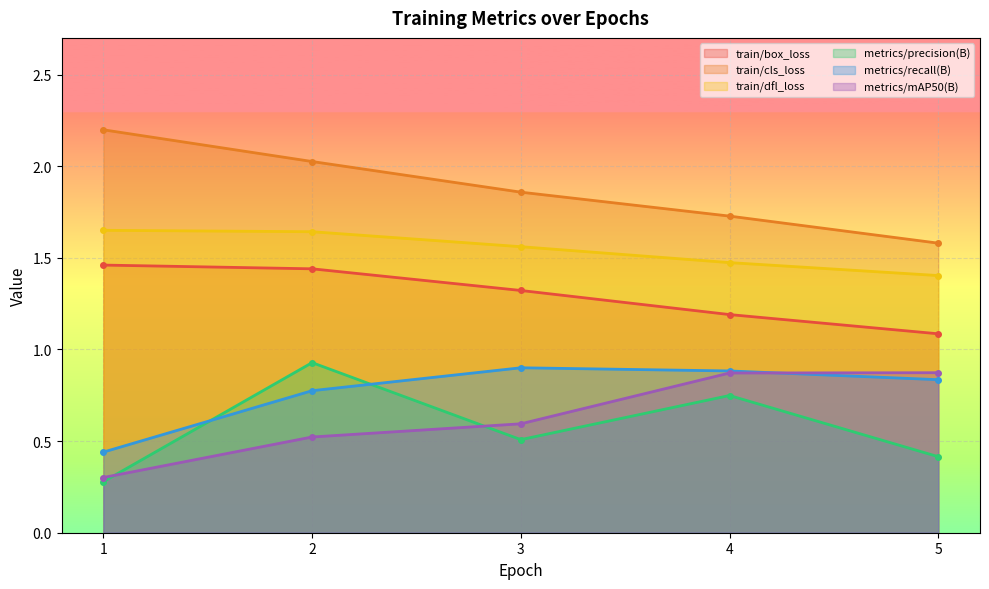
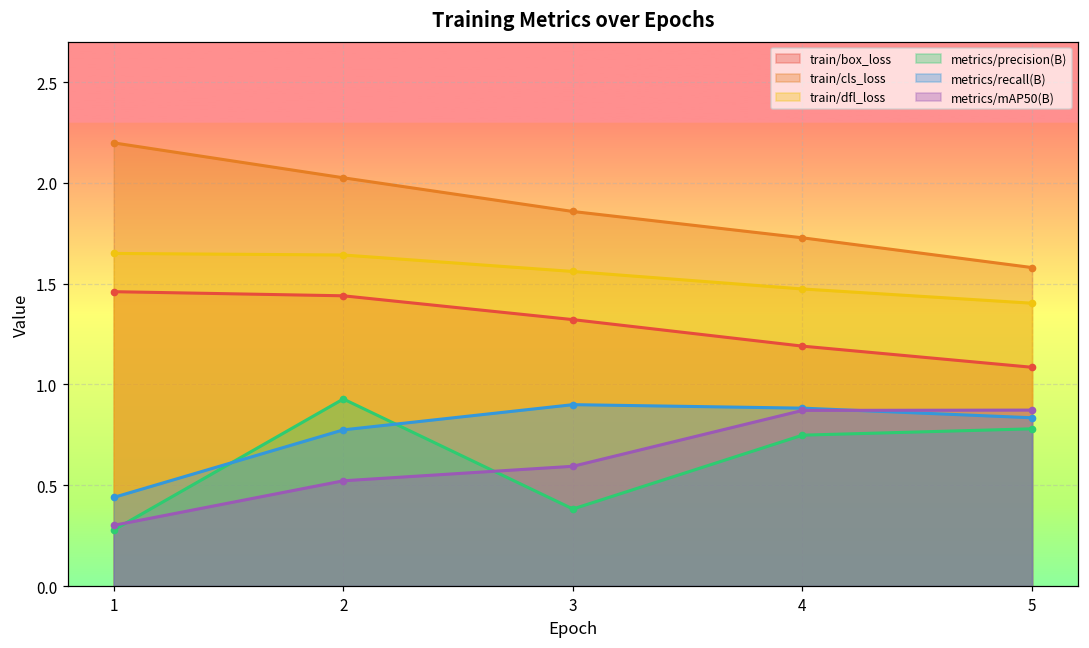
metrics/precision(B), 3: 0.51 -> 0.38
metrics/precision(B), 5: 0.41 -> 0.78
